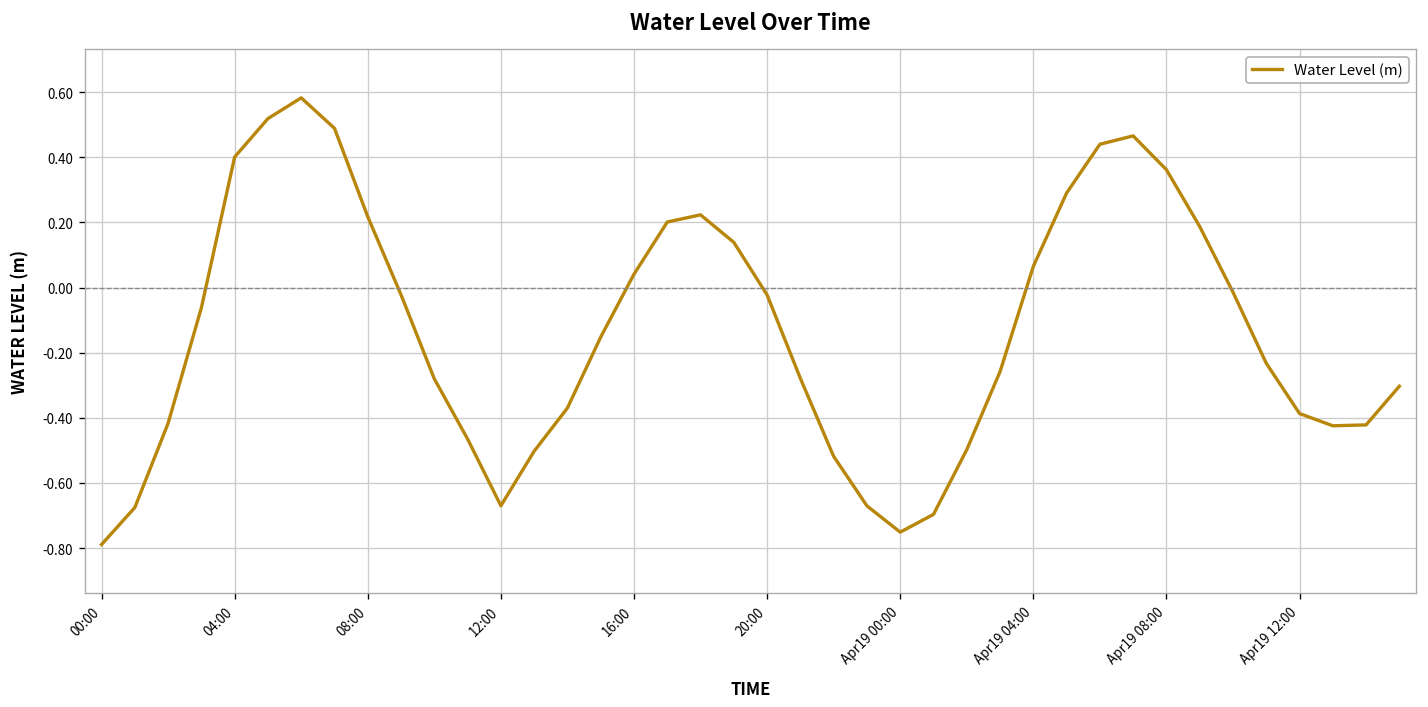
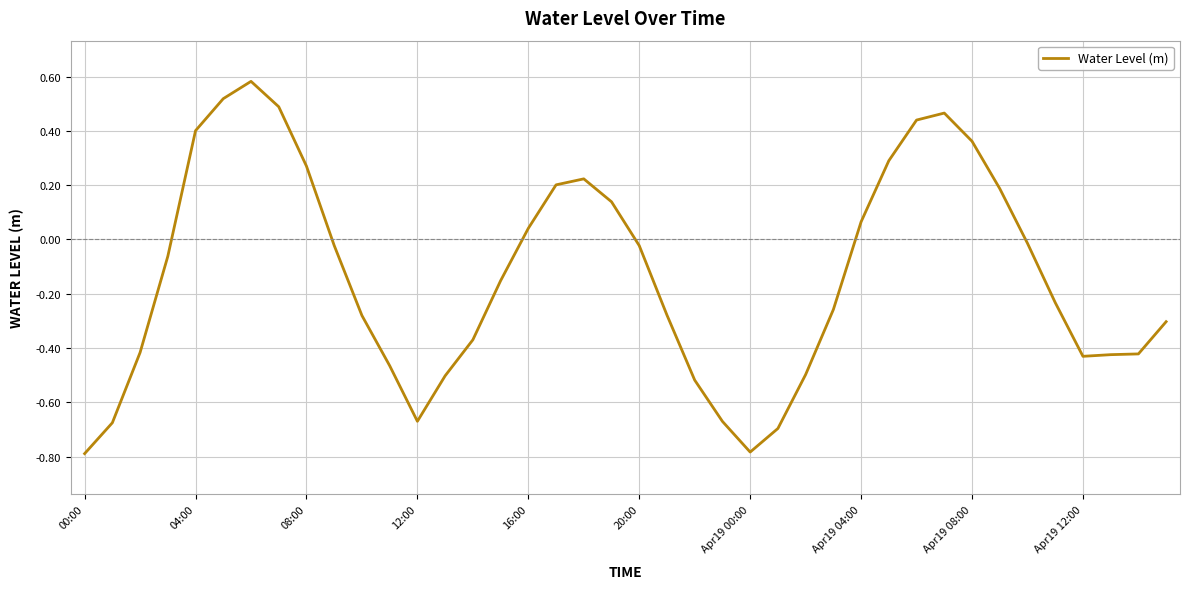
08:00: 0.22 -> 0.27
Apr19 00:00: -0.75 -> -0.78
Apr19 12:00: -0.39 -> -0.43
